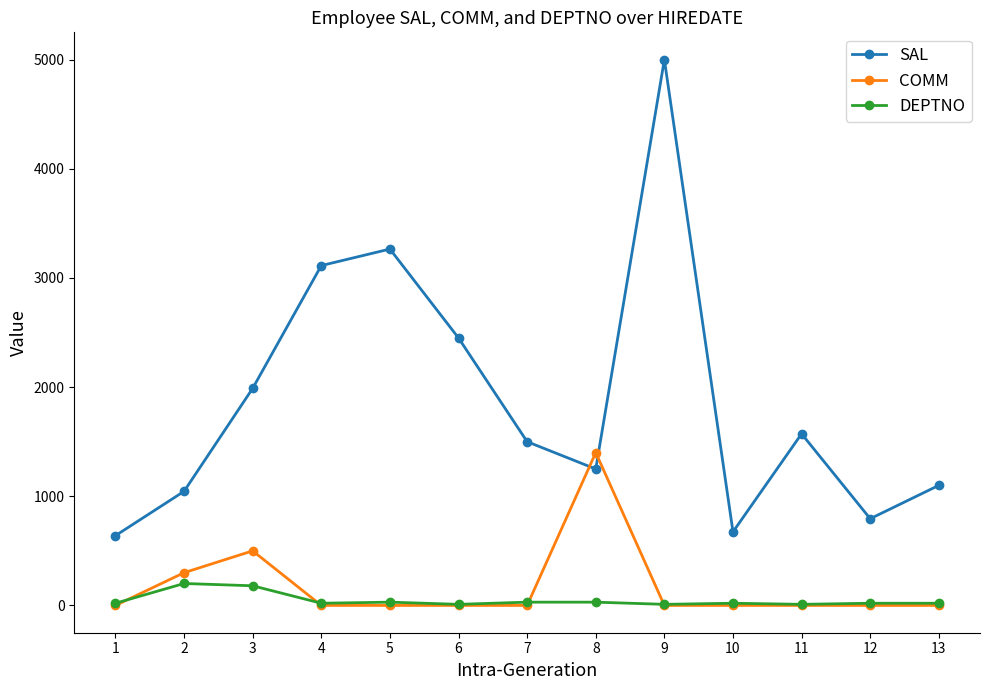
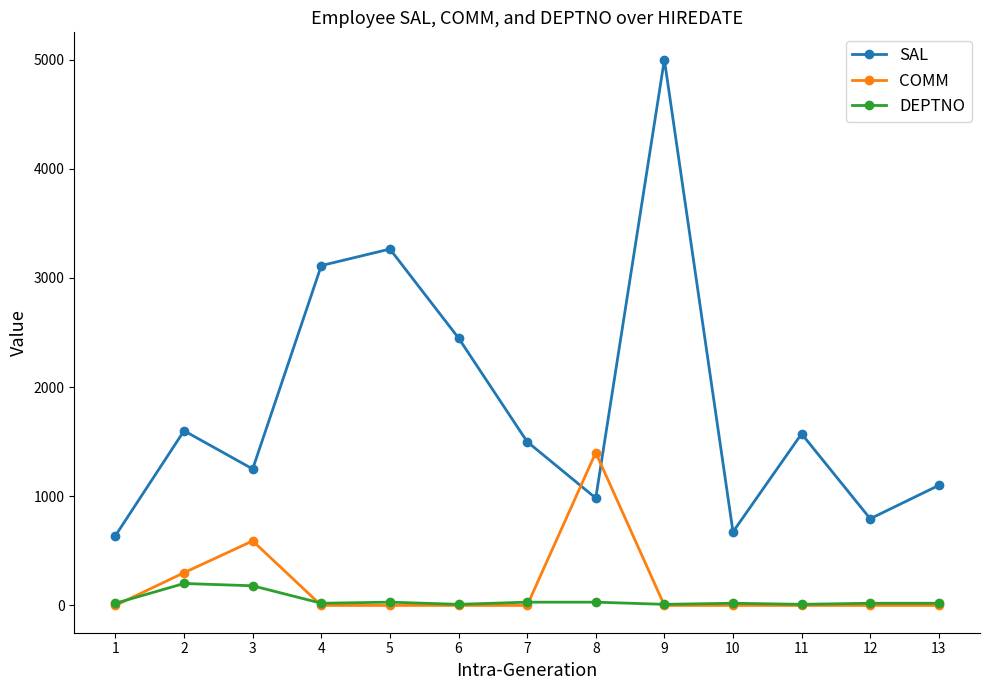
SAL, 2: 1050 -> 1600
SAL, 3: 1990 -> 1250
COMM, 3: 500 -> 590
SAL, 8: 1250 -> 980
